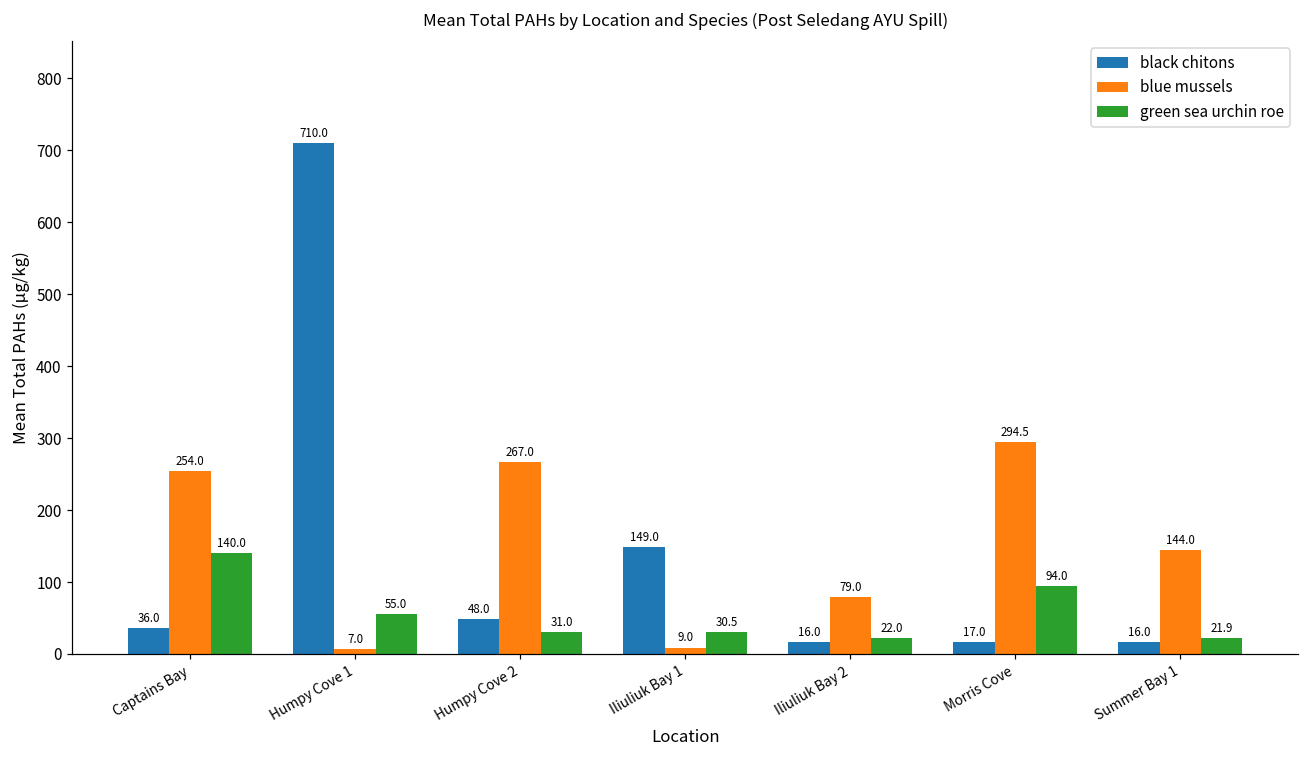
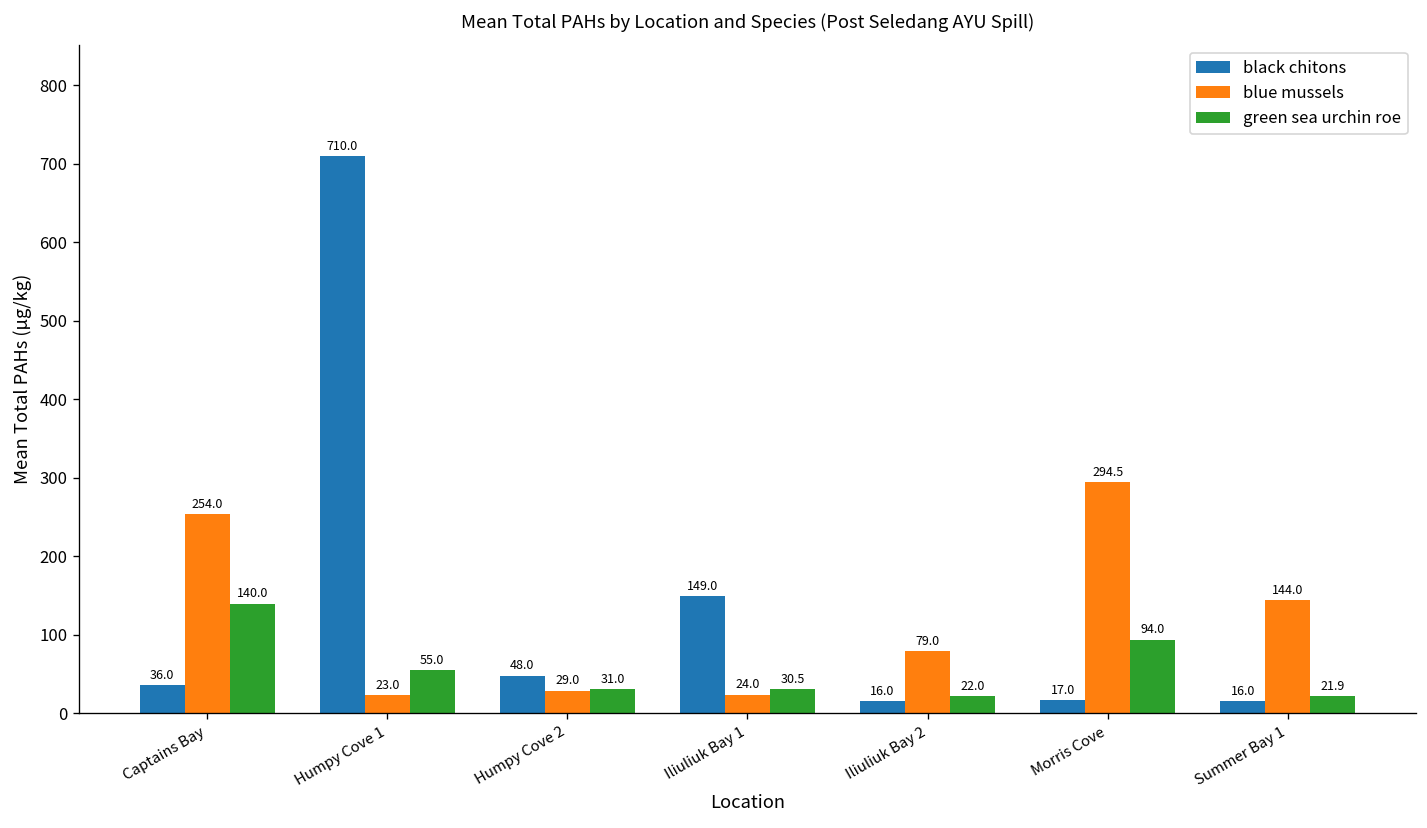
blue mussels, Humpy Cove 1: 7.0 -> 23.0
blue mussels, Humpy Cove 2: 267.0 -> 29.0
blue mussels, Iliuliuk Bay 1: 9.0 -> 24.0
